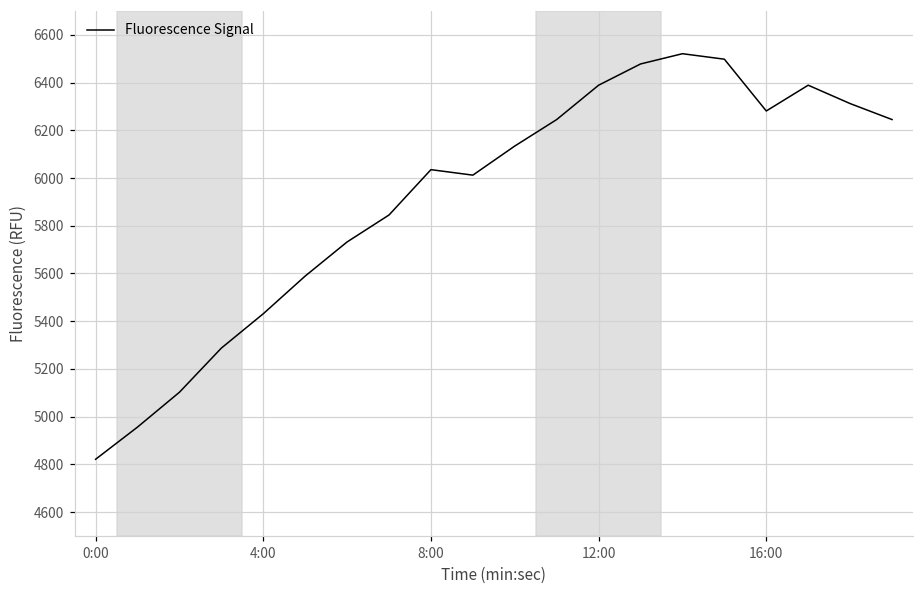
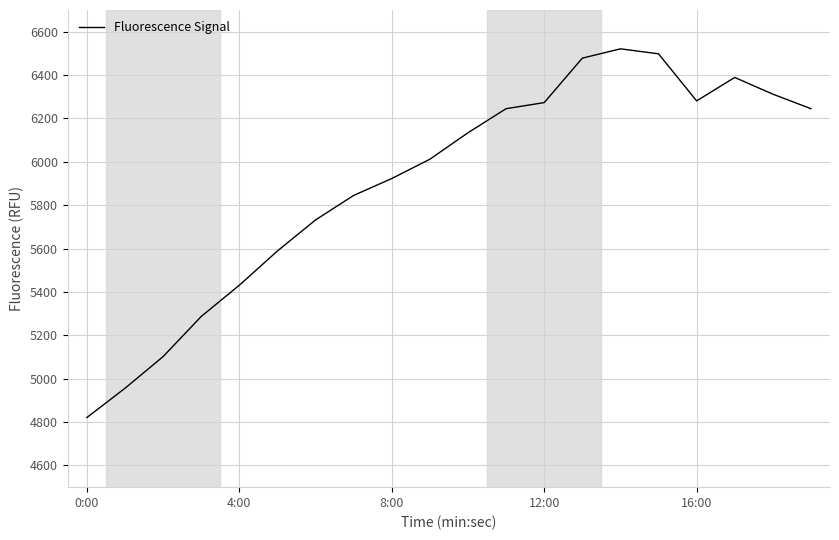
8:00: 6040 -> 5920
12:00: 6390 -> 6270
